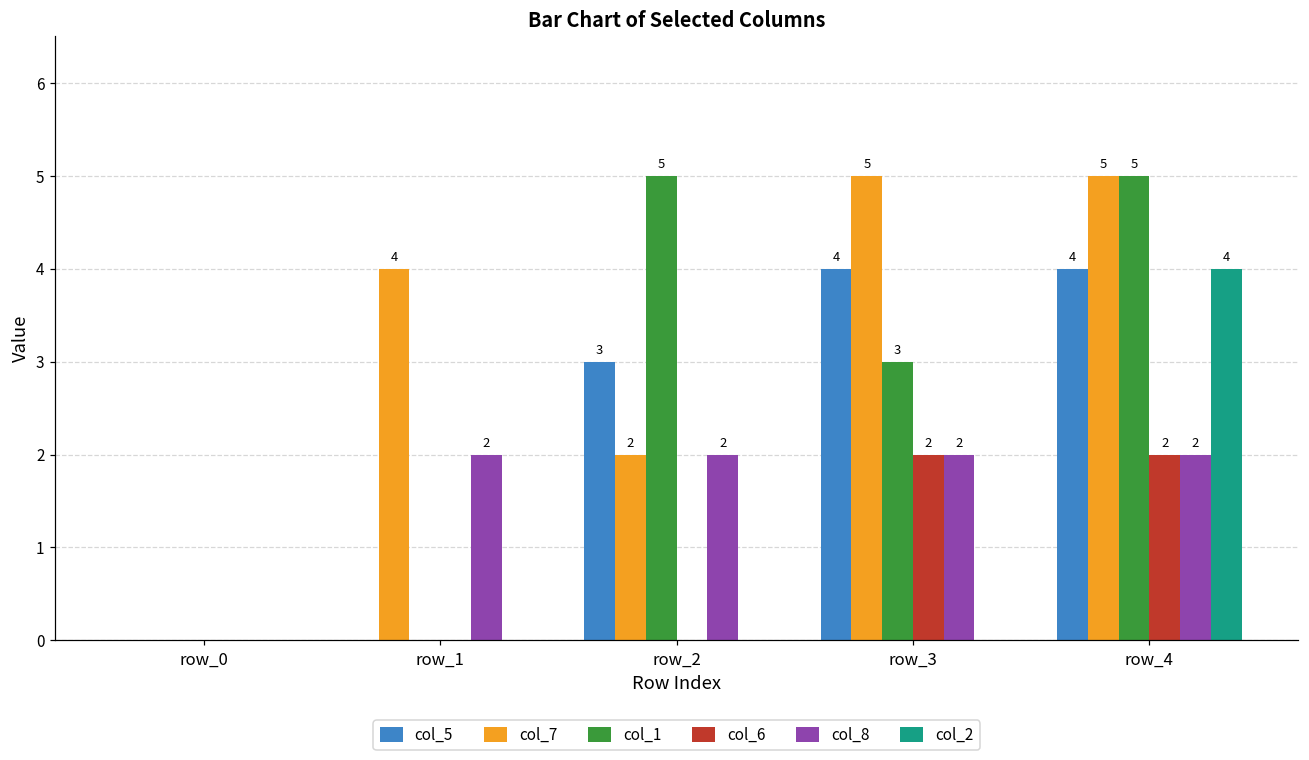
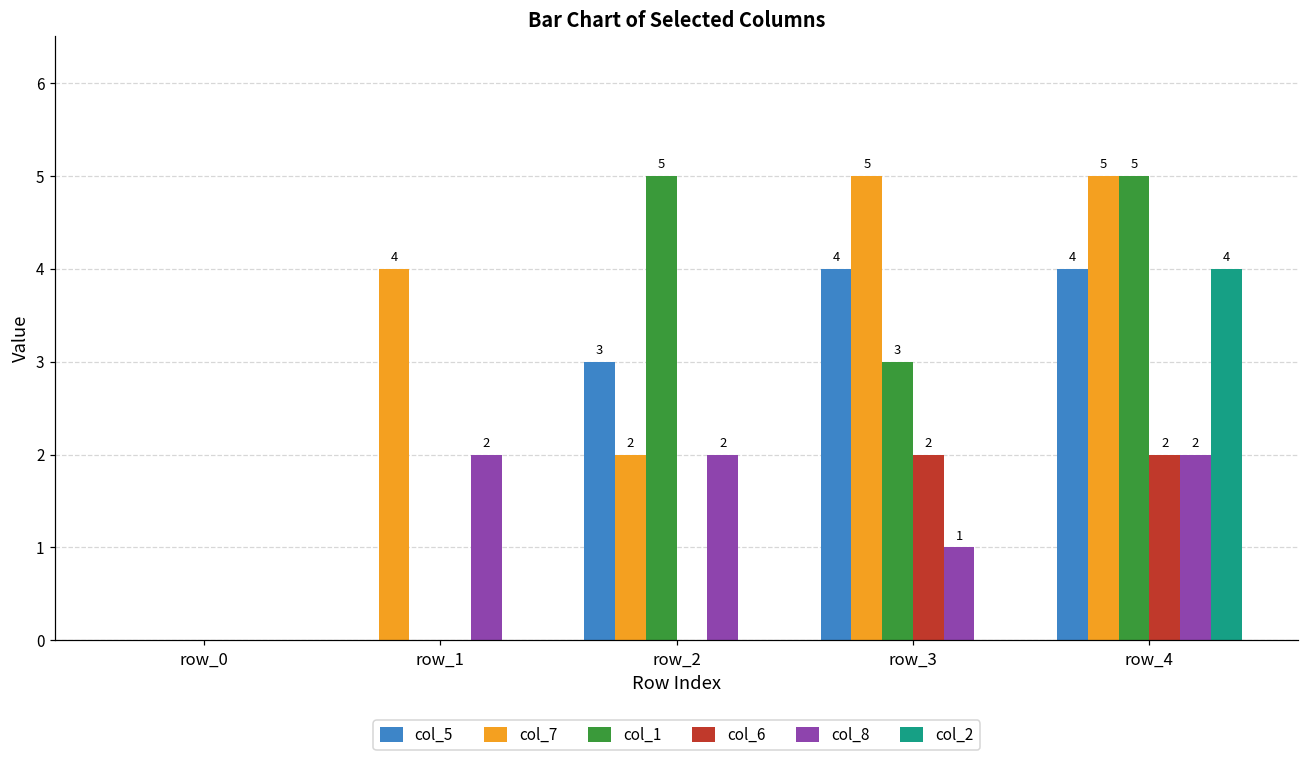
col_8, row_3: 2 -> 1
